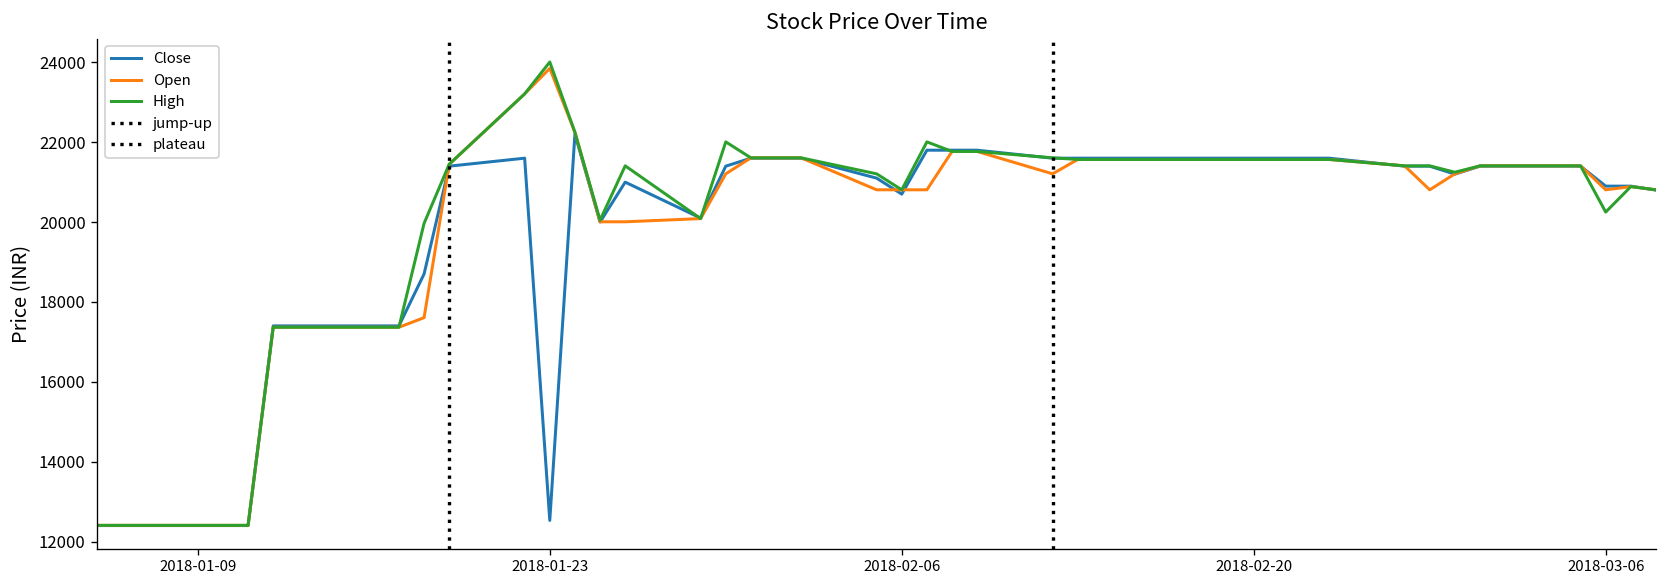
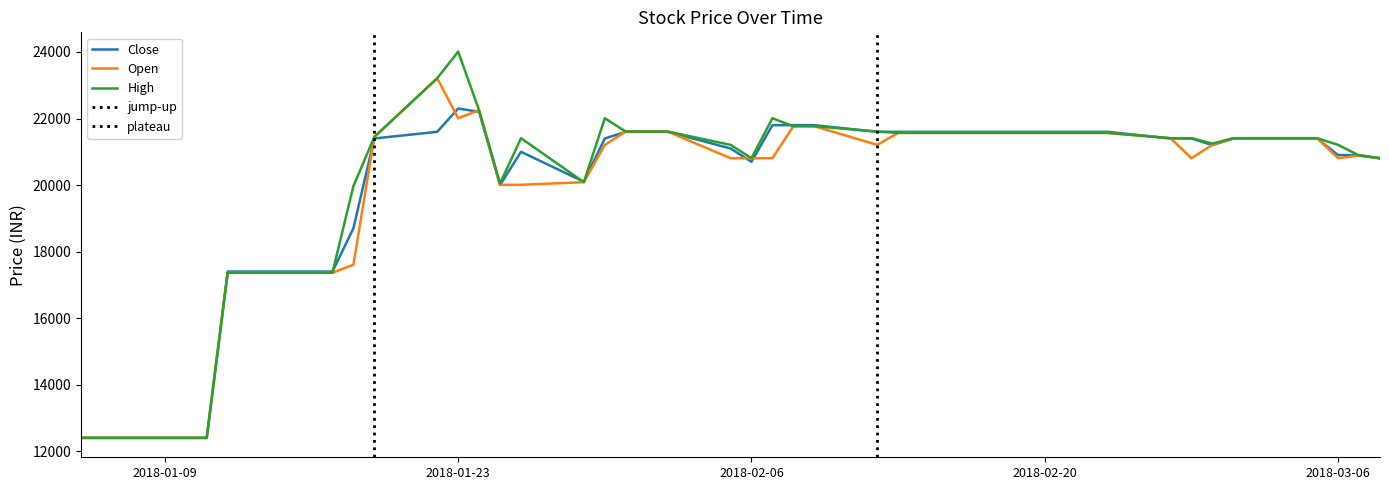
Close, 2018-01-23: 12500 -> 22300
Open, 2018-01-23: 23800 -> 22000
High, 2018-03-06: 20300 -> 21200
